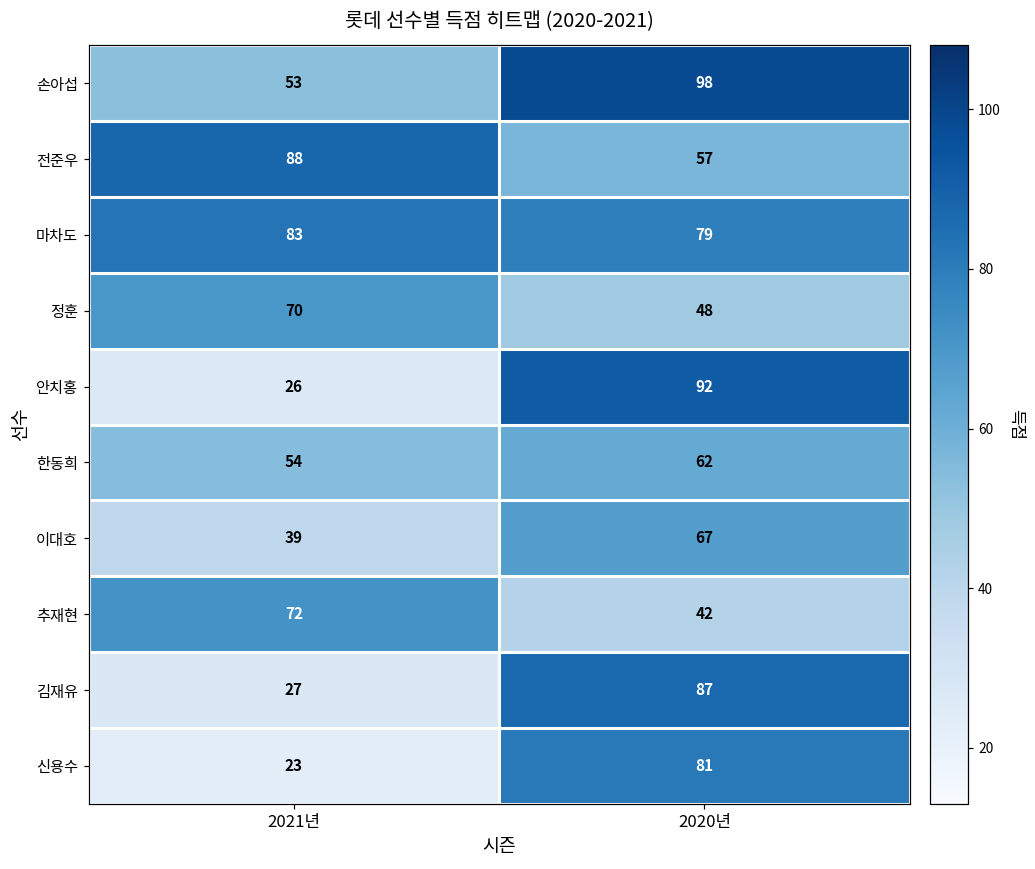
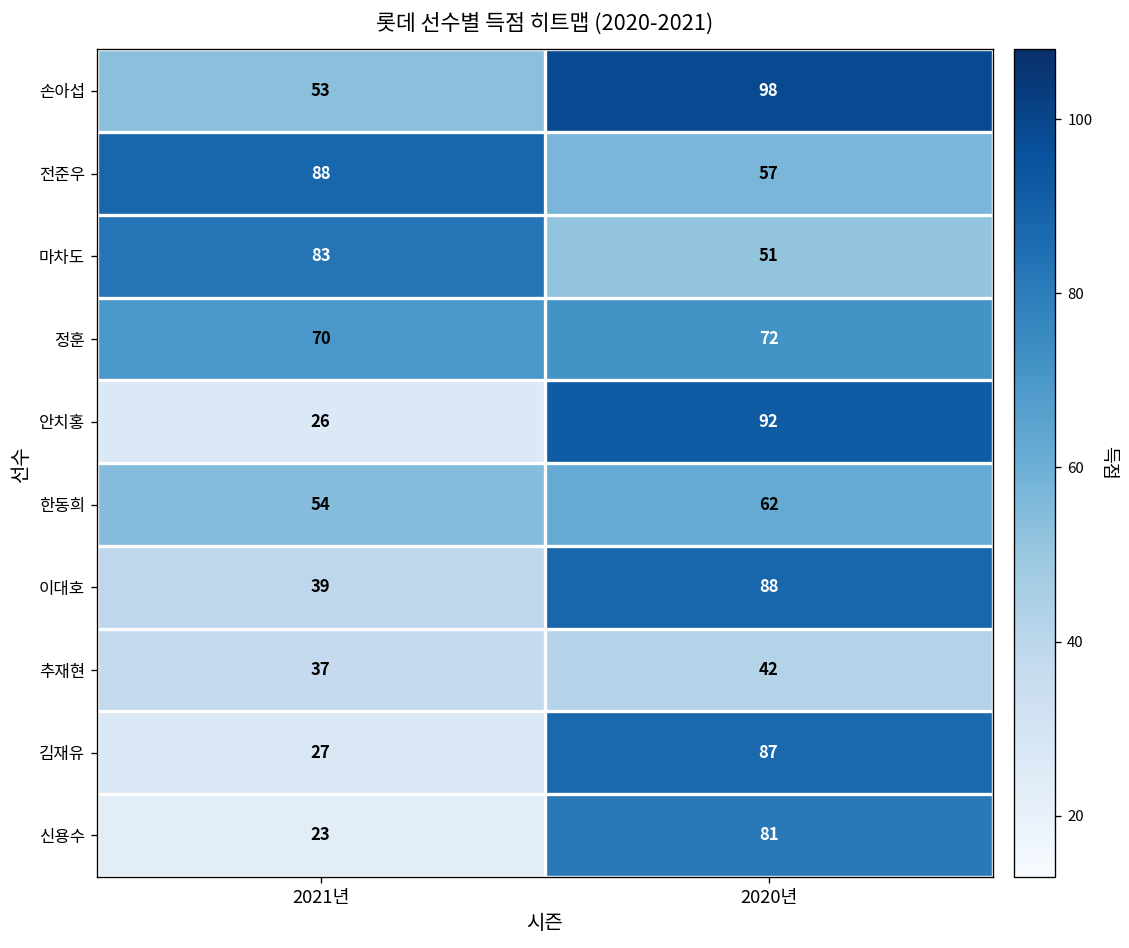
마차도, 2020년: 79 -> 51
정훈, 2020년: 48 -> 72
이대호, 2020년: 67 -> 88
추재현, 2021년: 72 -> 37
